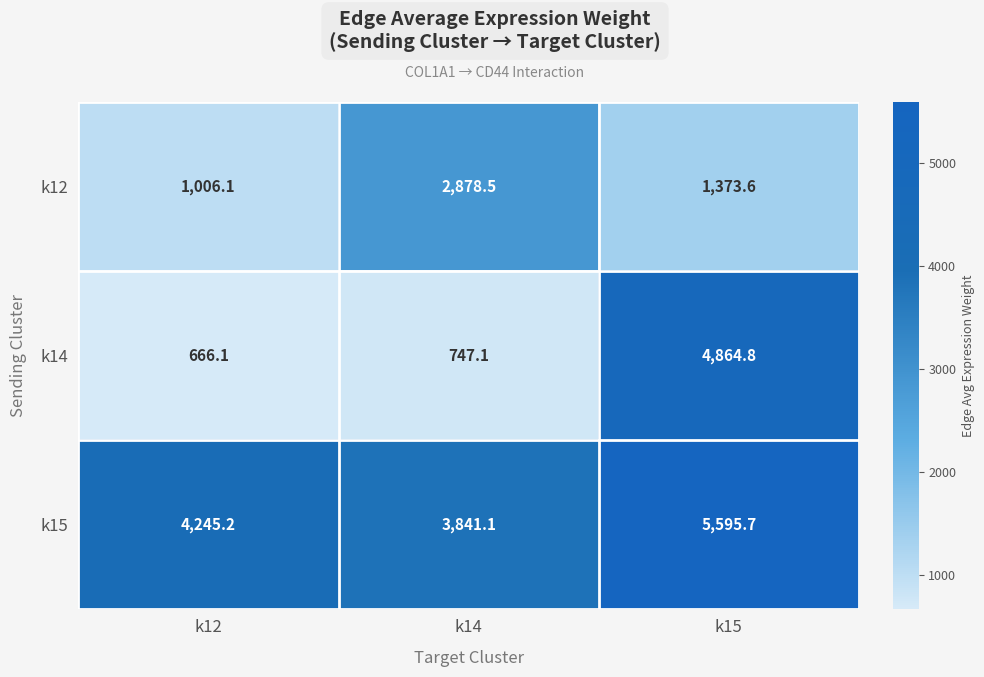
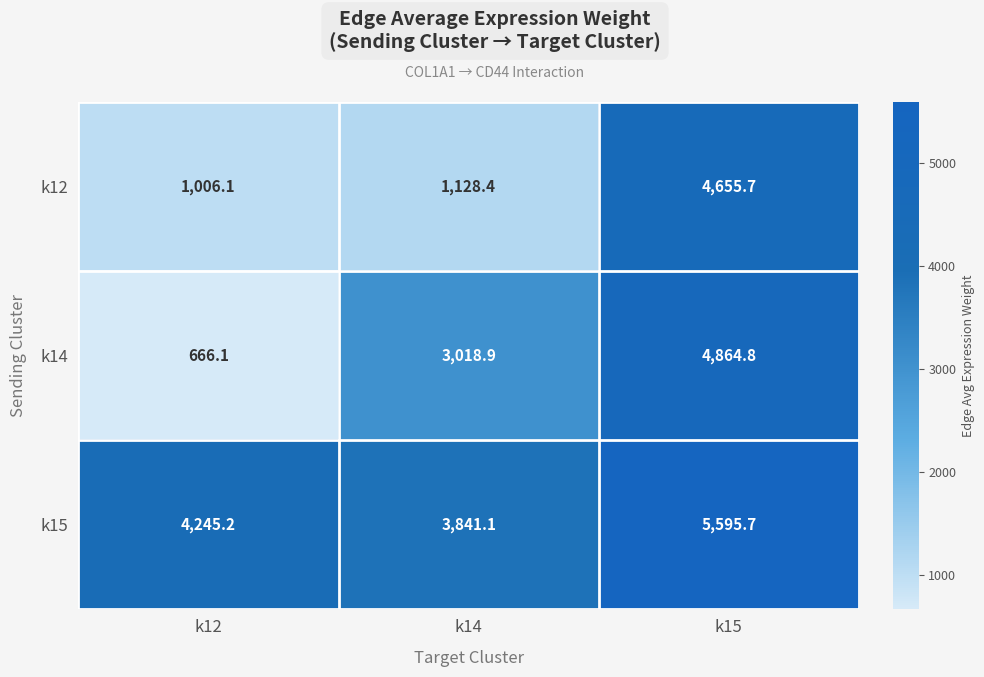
k12, k14: 2,878.5 -> 1,128.4
k12, k15: 1,373.6 -> 4,655.7
k14, k14: 747.1 -> 3,018.9
